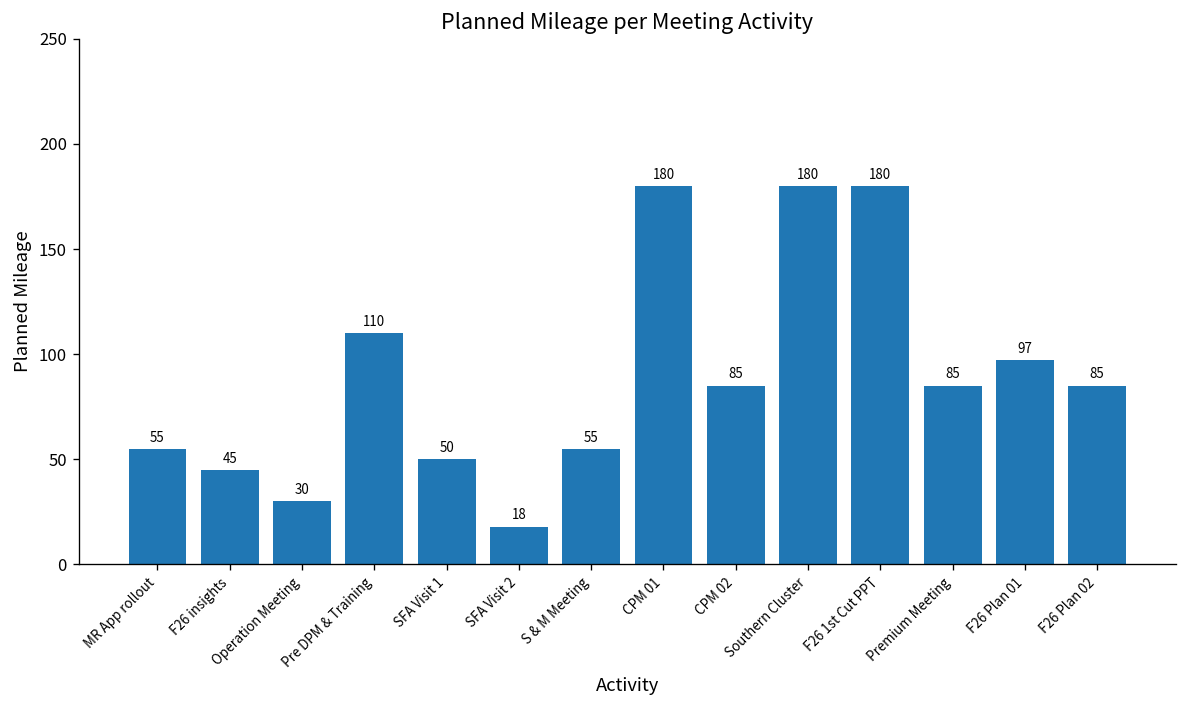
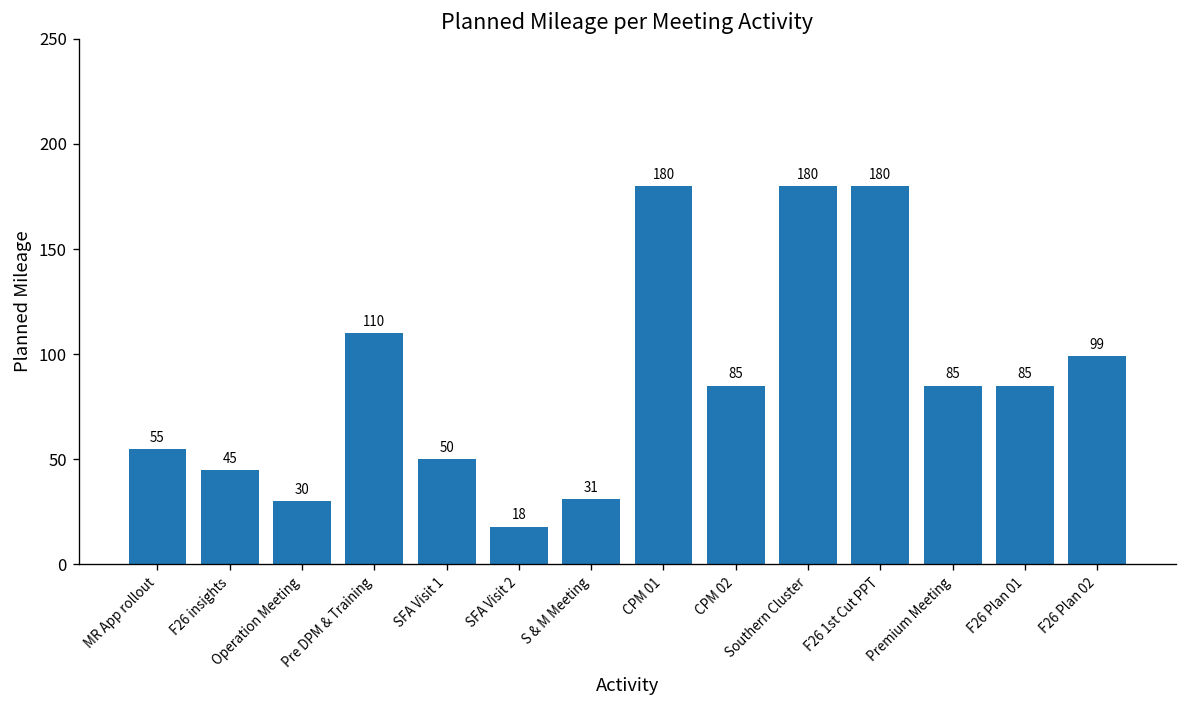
S & M Meeting: 55 -> 31
F26 Plan 01: 97 -> 85
F26 Plan 02: 85 -> 99
